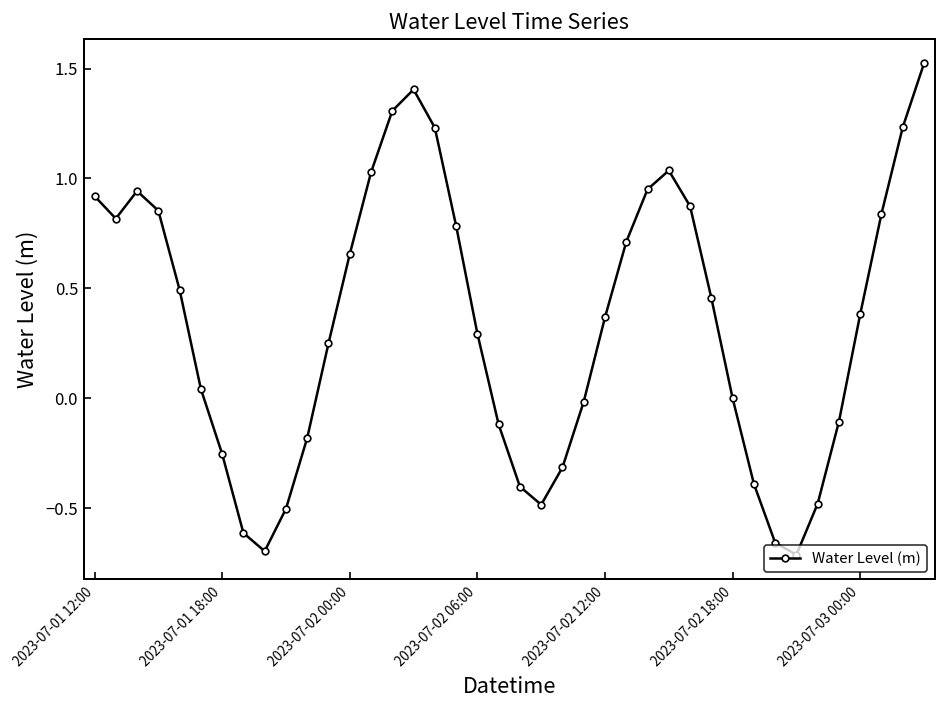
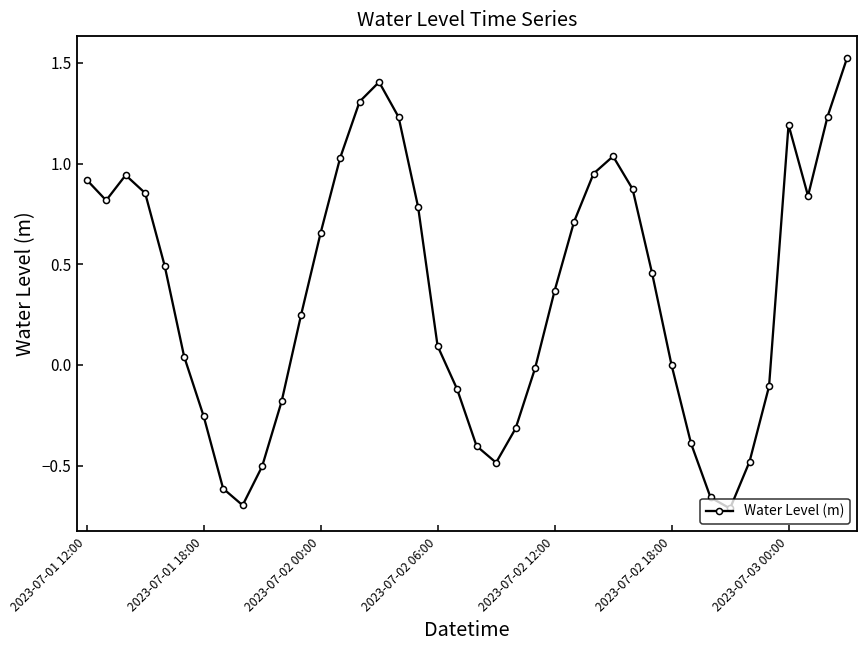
2023-07-02 06:00: 0.29 -> 0.09
2023-07-03 00:00: 0.38 -> 1.19
